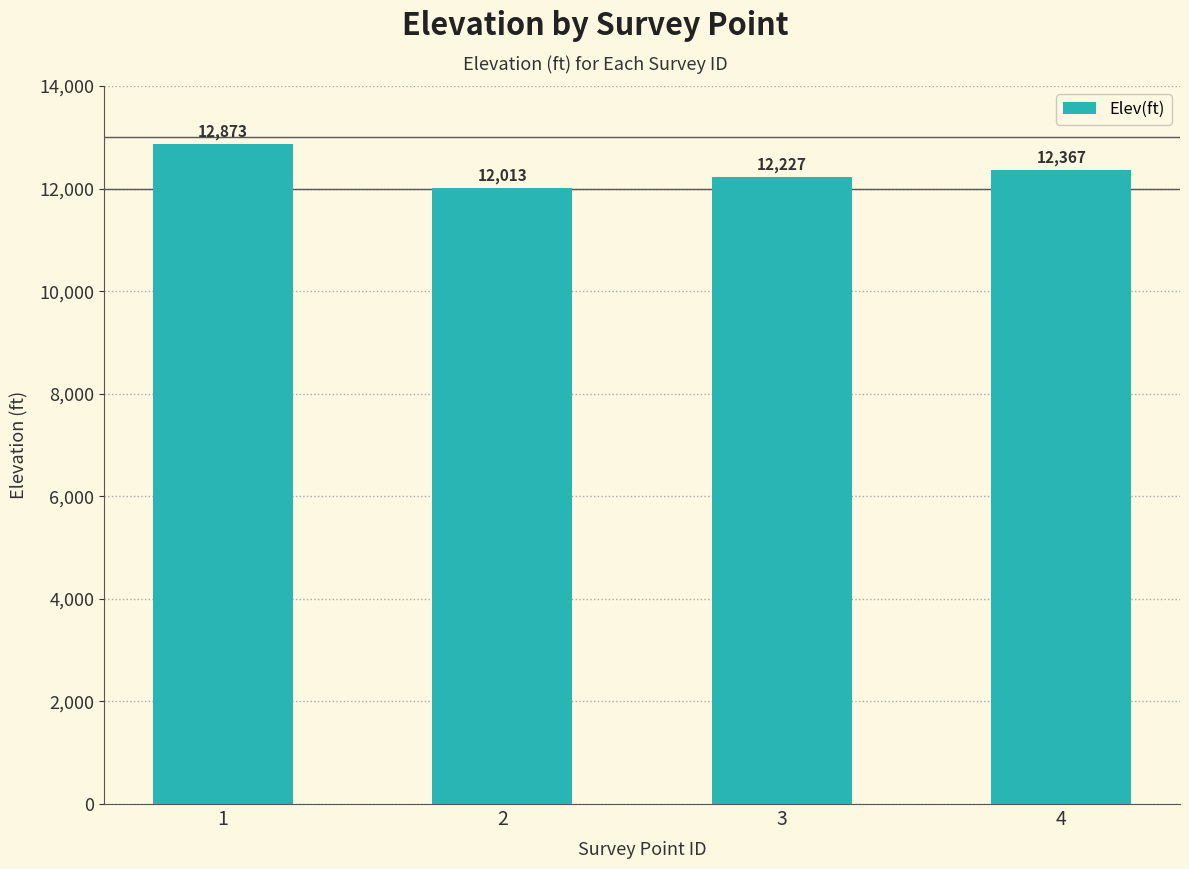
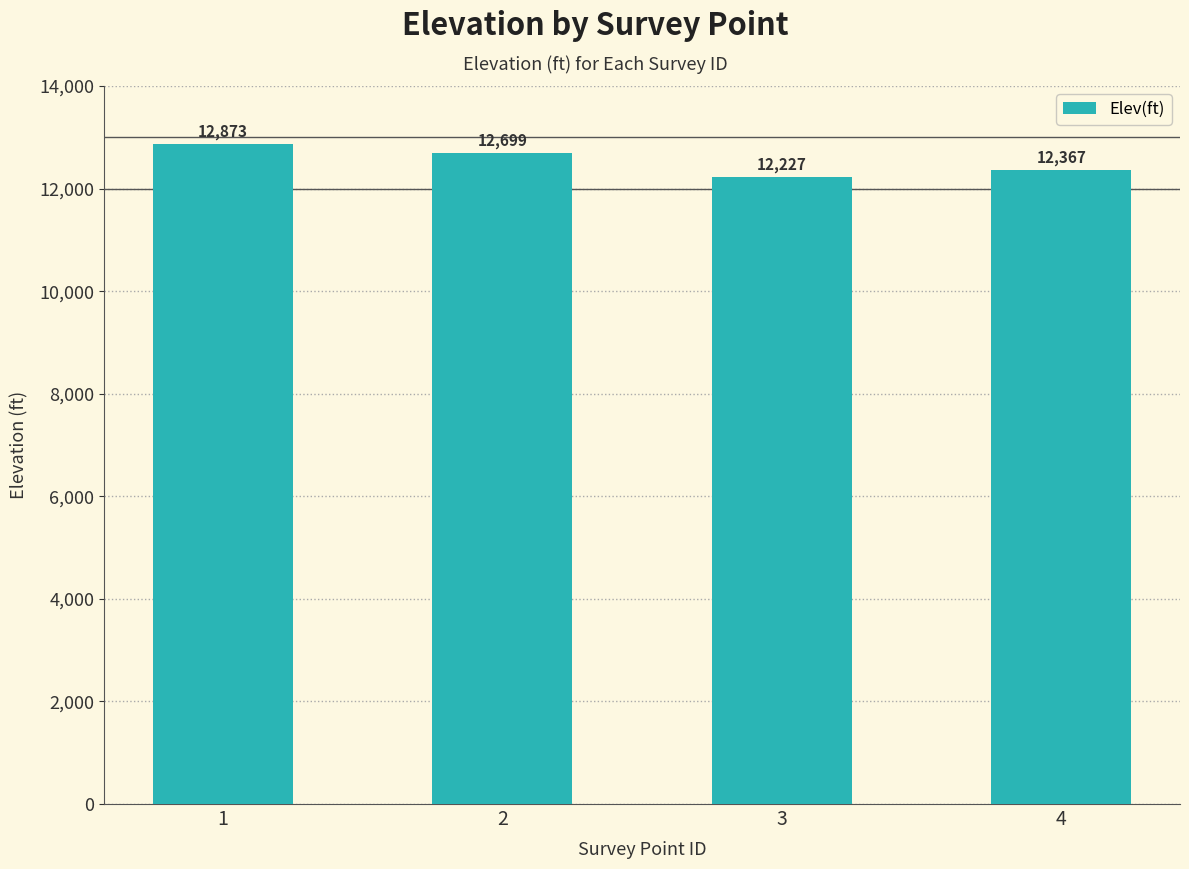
2: 12,013 -> 12,699
